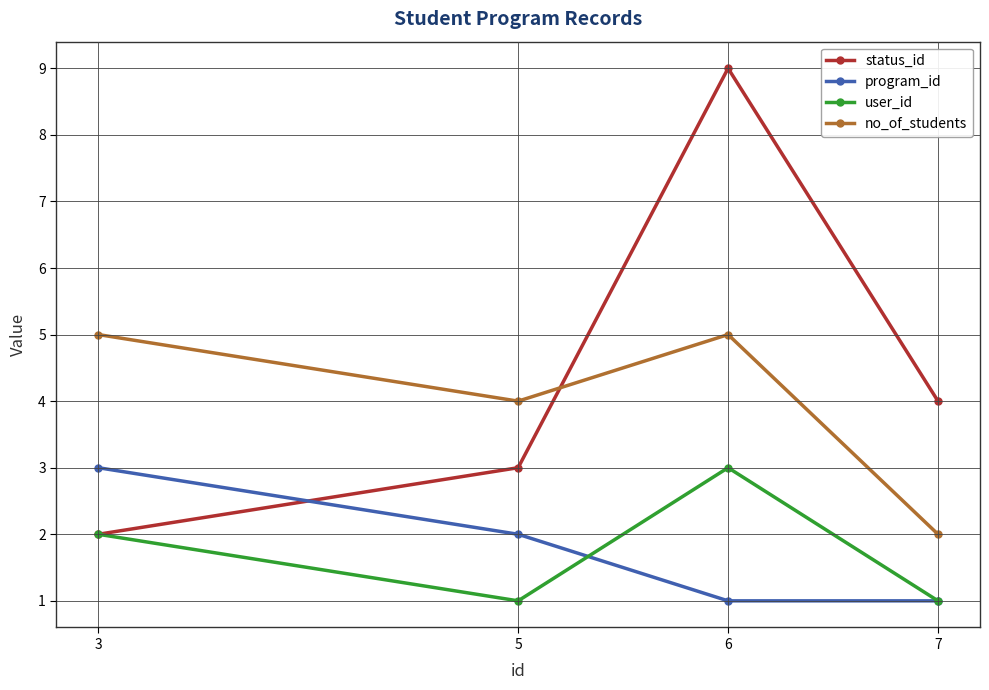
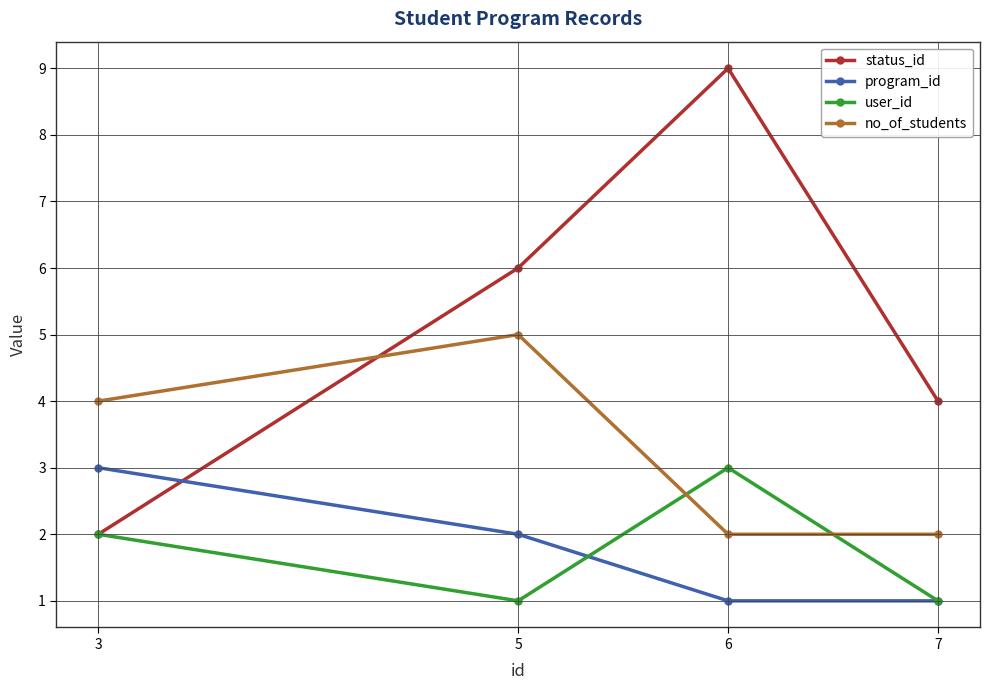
no_of_students, 3: 5 -> 4
status_id, 5: 3 -> 6
no_of_students, 5: 4 -> 5
no_of_students, 6: 5 -> 2
